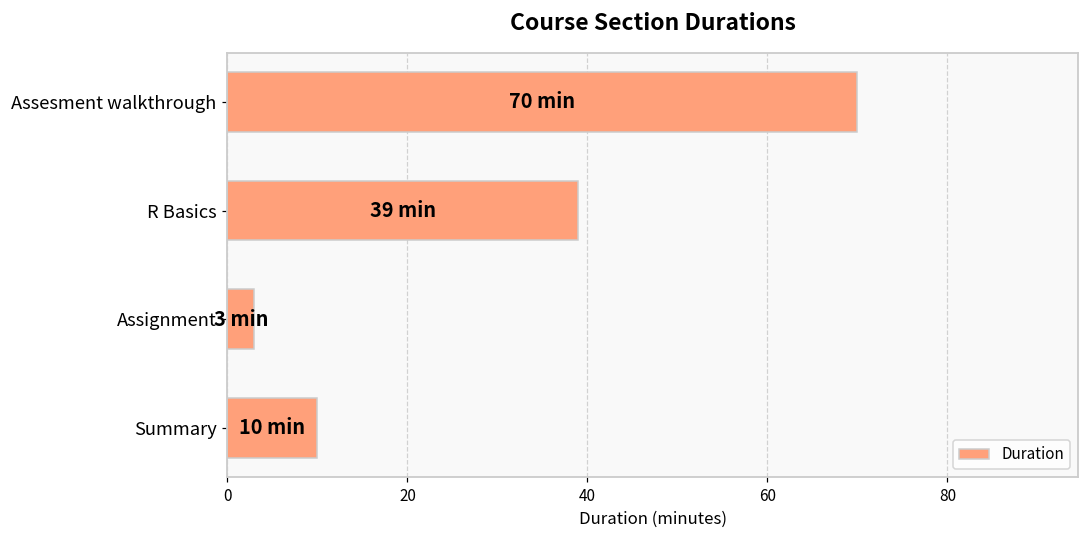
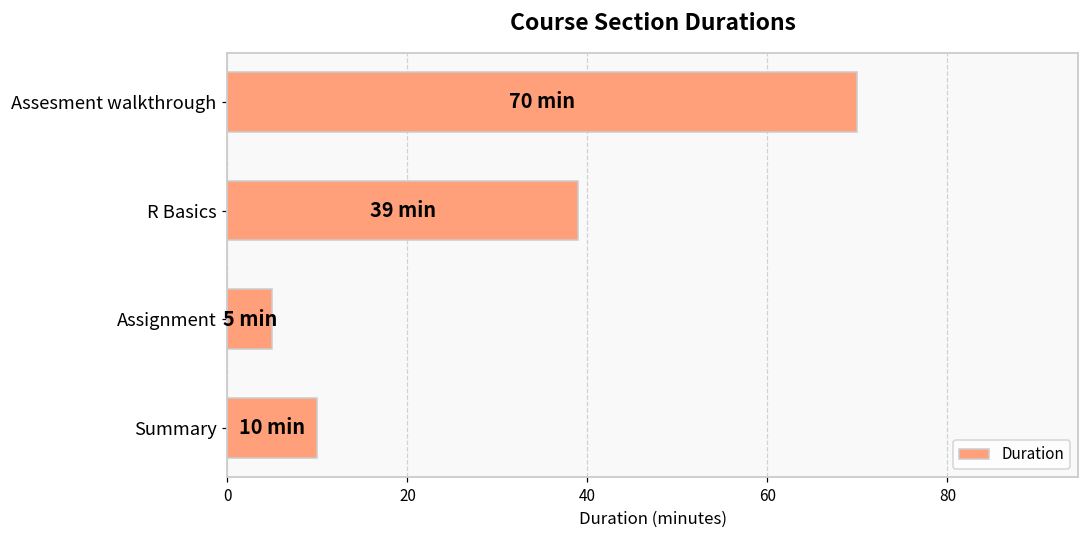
Assignment: 3 -> 5
